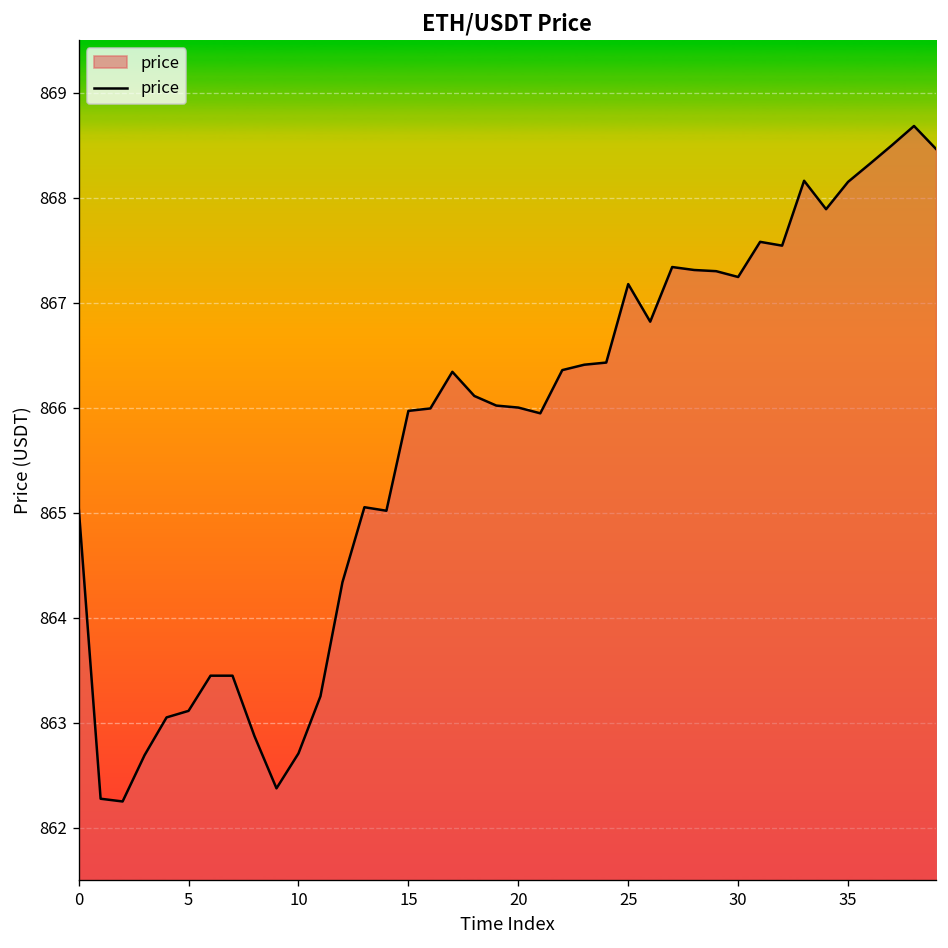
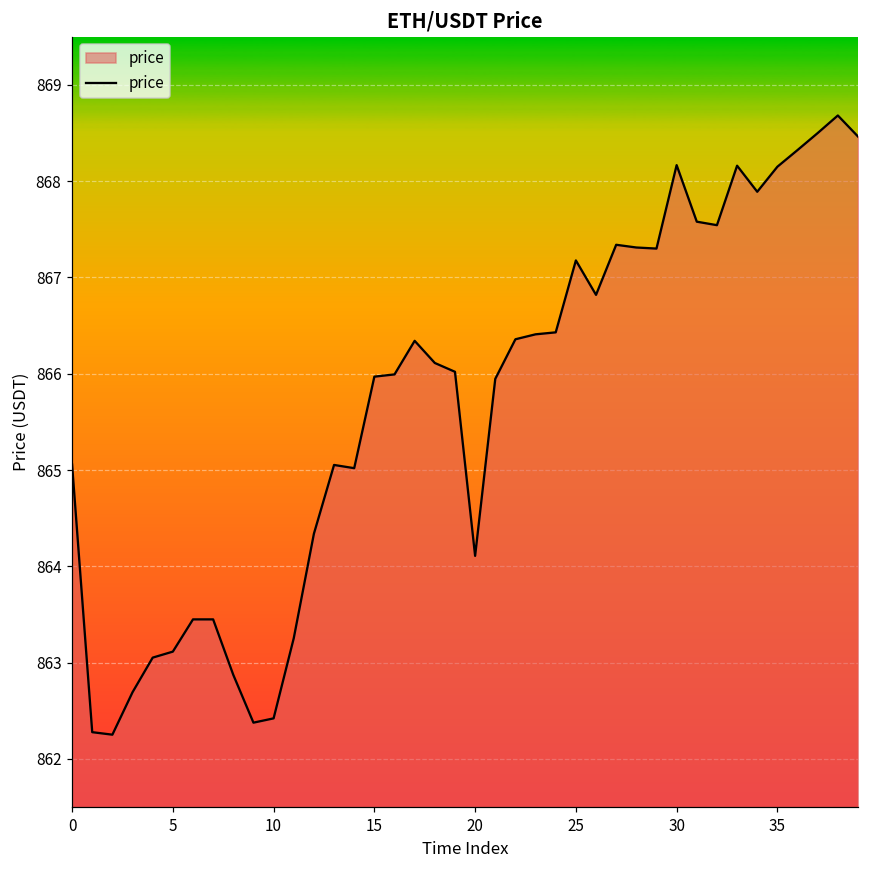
10: 862.7 -> 862.4
20: 866.0 -> 864.1
30: 867.2 -> 868.2
